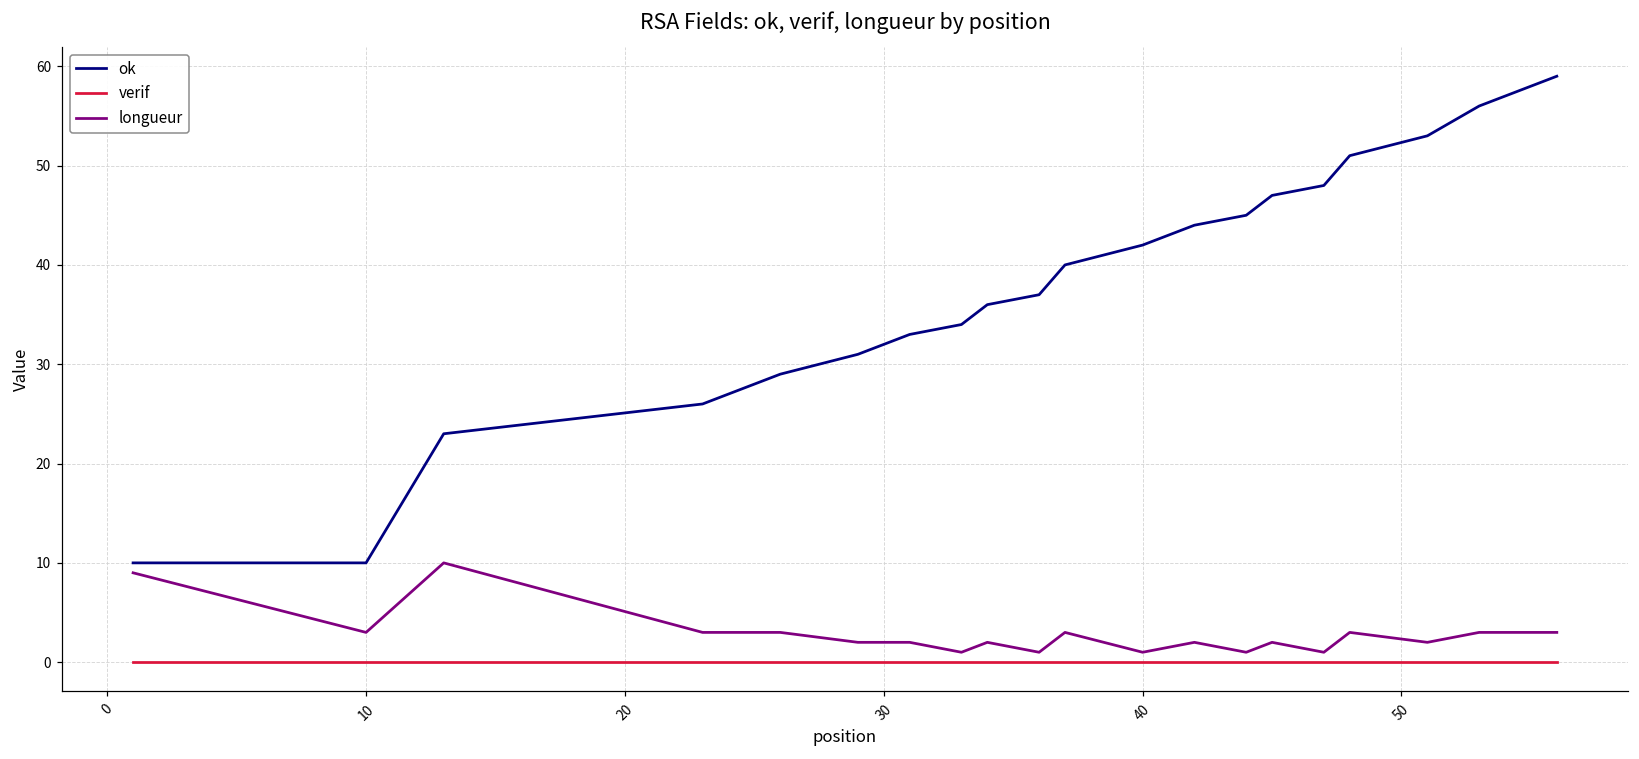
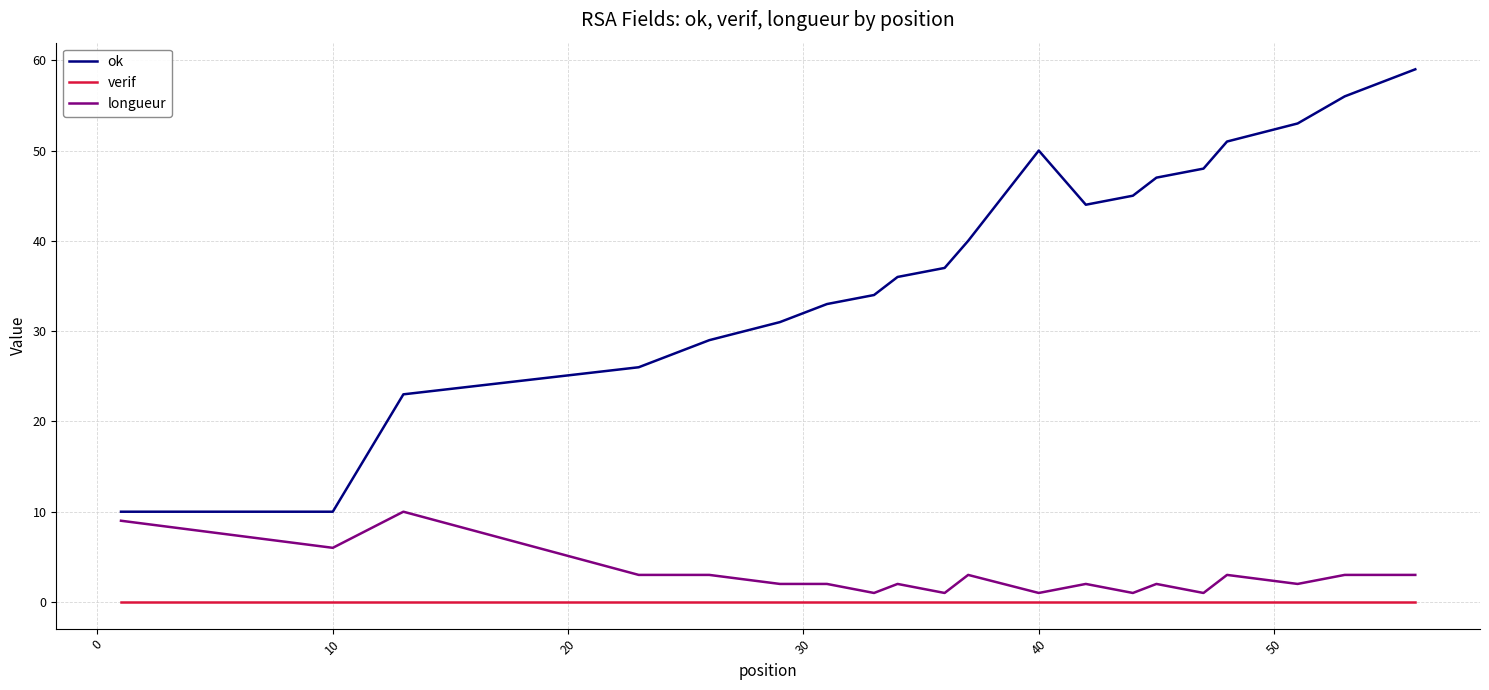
longueur, 10: 3 -> 6
ok, 40: 42 -> 50
